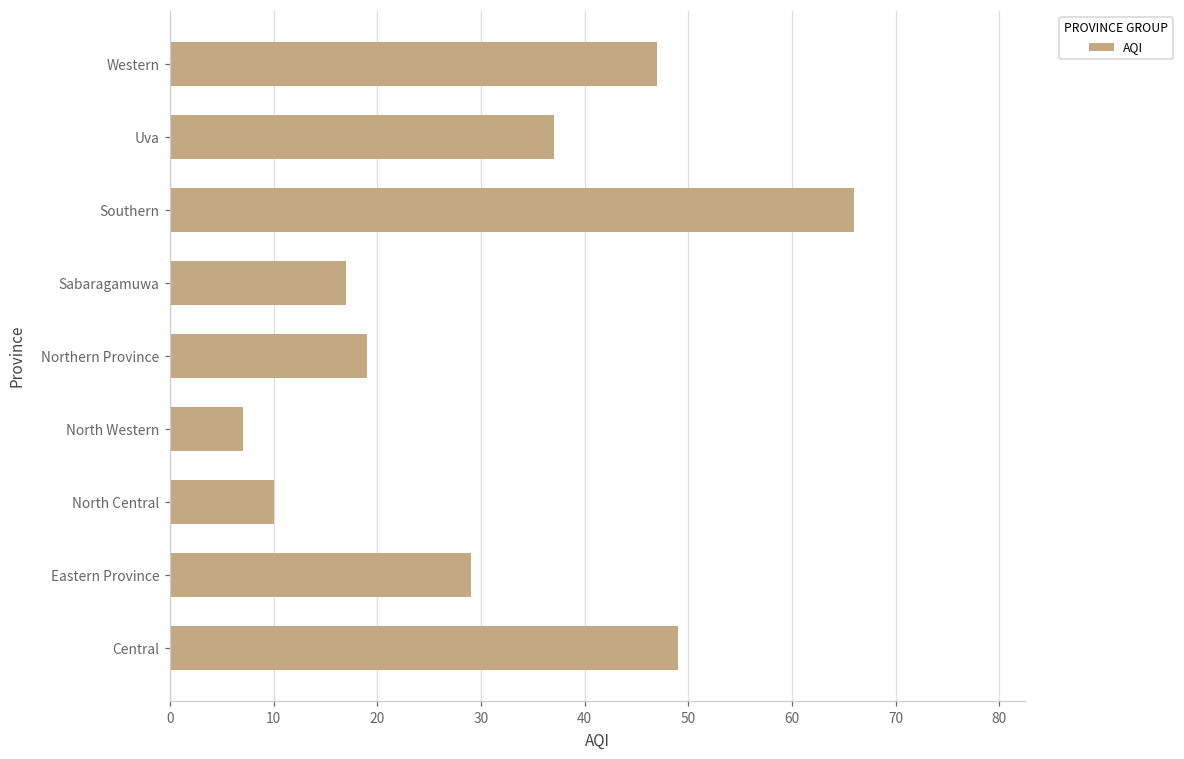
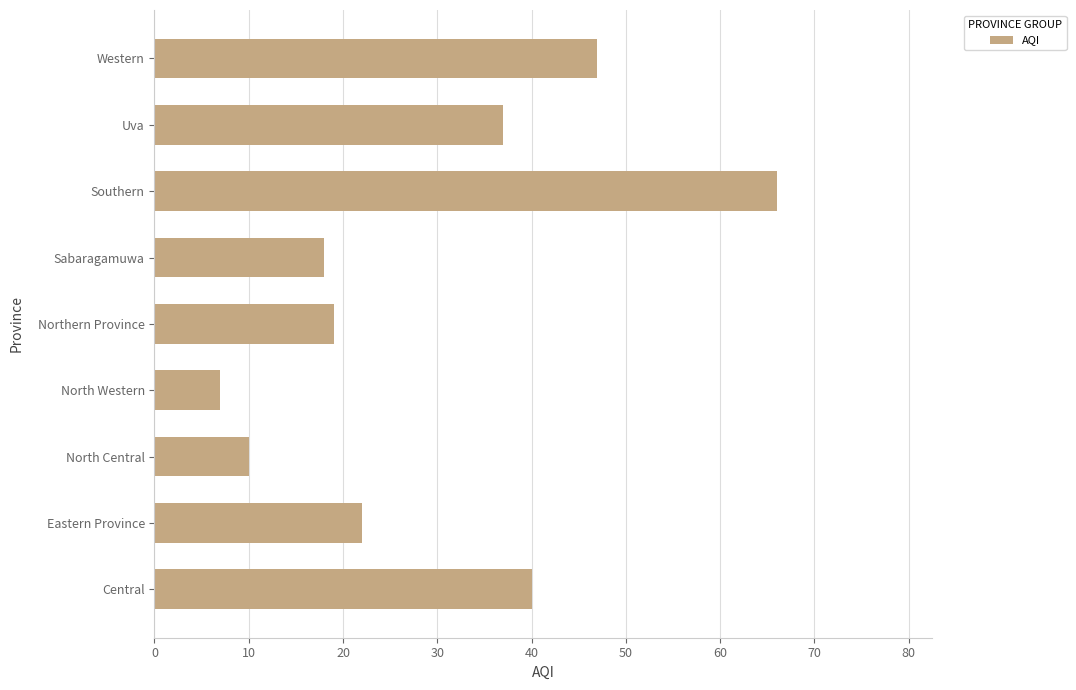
Sabaragamuwa: 17 -> 18
Eastern Province: 29 -> 22
Central: 49 -> 40
